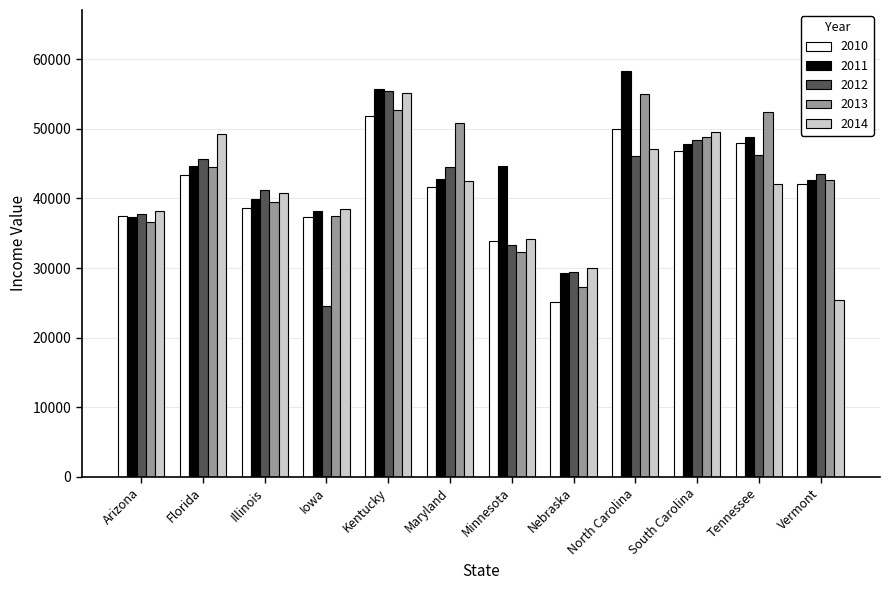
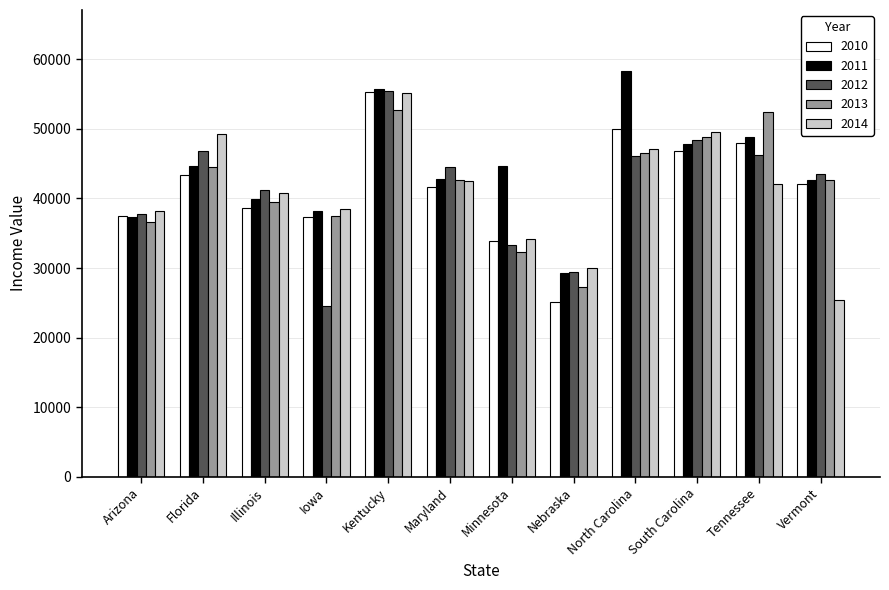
2012, Florida: 46000 -> 47000
2010, Kentucky: 52000 -> 55000
2013, Maryland: 51000 -> 43000
2013, North Carolina: 55000 -> 47000
